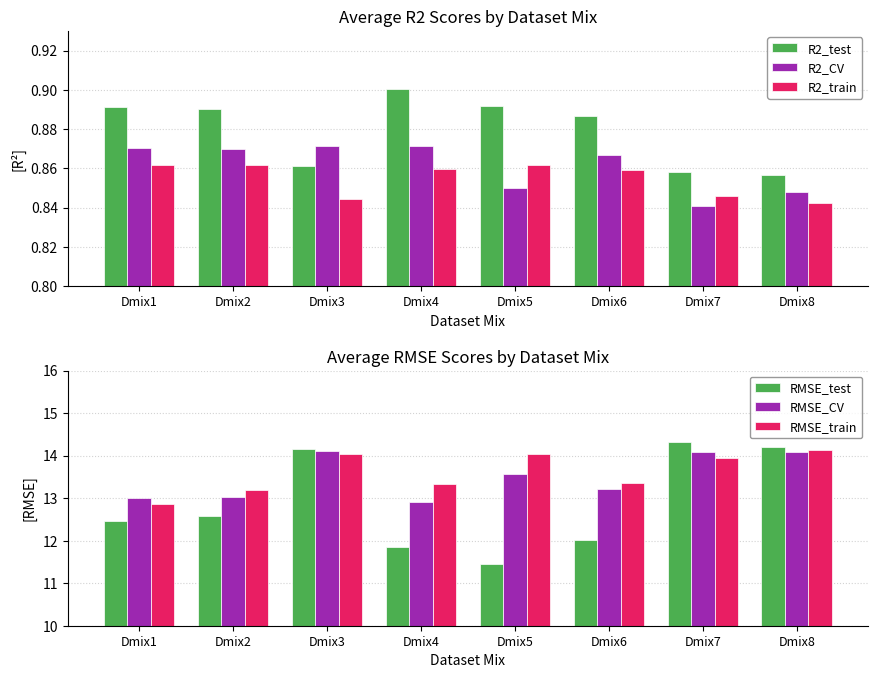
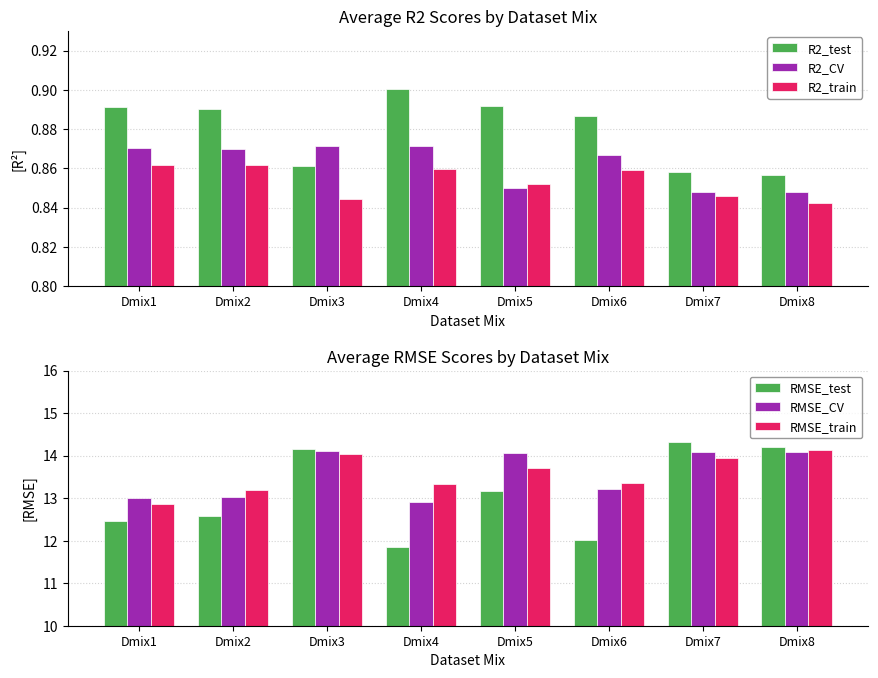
Average R2 Scores by Dataset Mix, R2_train, Dmix5: 0.862 -> 0.852
Average R2 Scores by Dataset Mix, R2_CV, Dmix7: 0.841 -> 0.848
Average RMSE Scores by Dataset Mix, RMSE_test, Dmix5: 11.4 -> 13.2
Average RMSE Scores by Dataset Mix, RMSE_CV, Dmix5: 13.6 -> 14.1
Average RMSE Scores by Dataset Mix, RMSE_train, Dmix5: 14.0 -> 13.7
